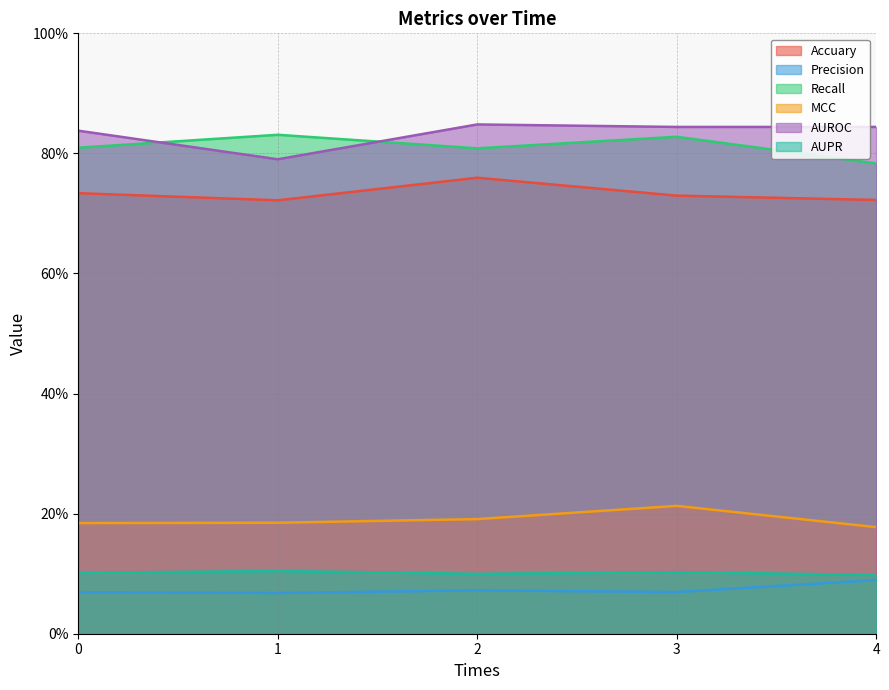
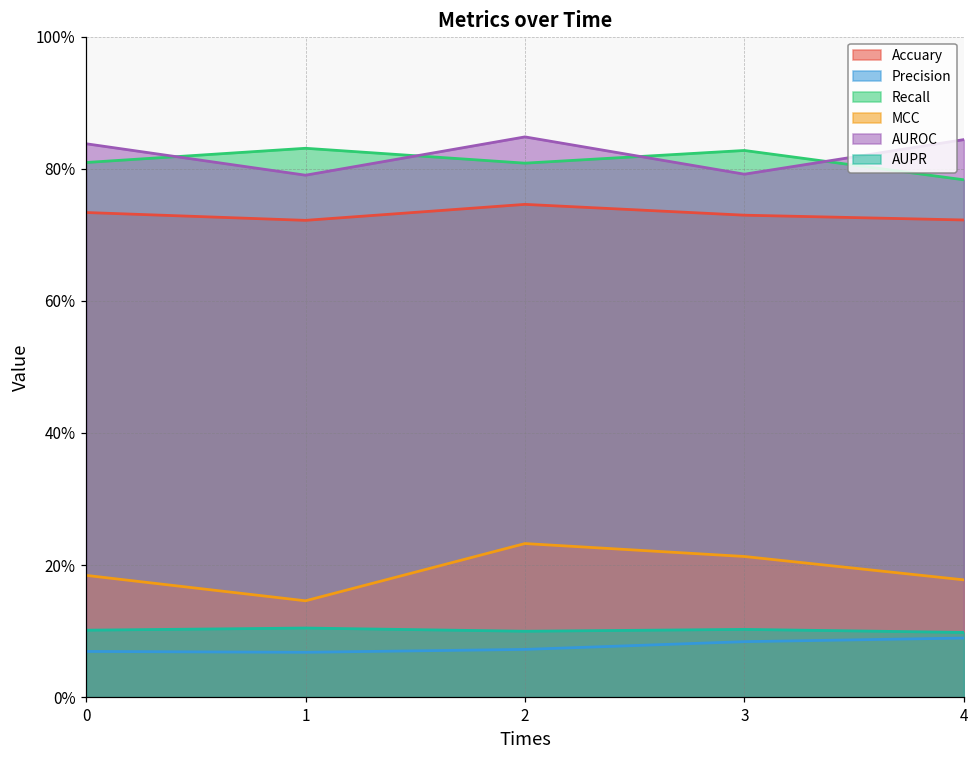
MCC, 1: 18% -> 15%
Accuary, 2: 76% -> 75%
MCC, 2: 19% -> 23%
Precision, 3: 7% -> 8%
AUROC, 3: 84% -> 79%
